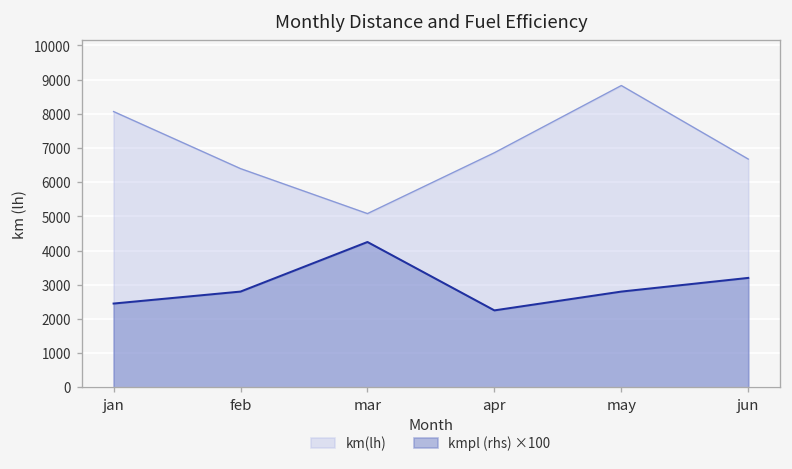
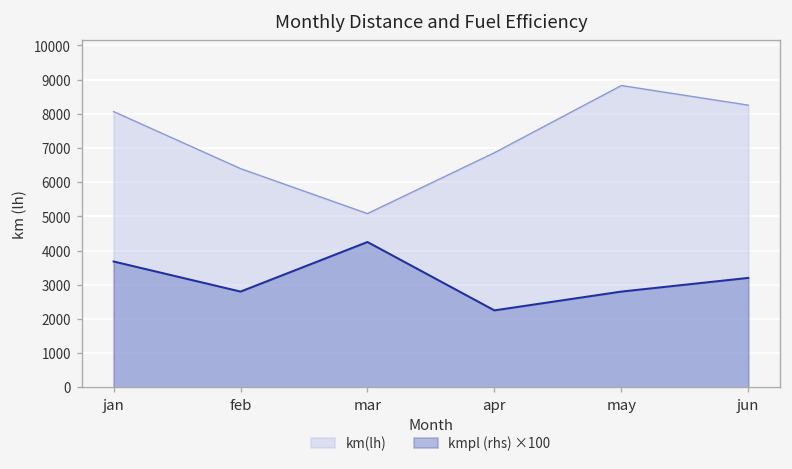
kmpl (rhs) ×100, jan: 2500 -> 3700
km(lh), jun: 6700 -> 8300
